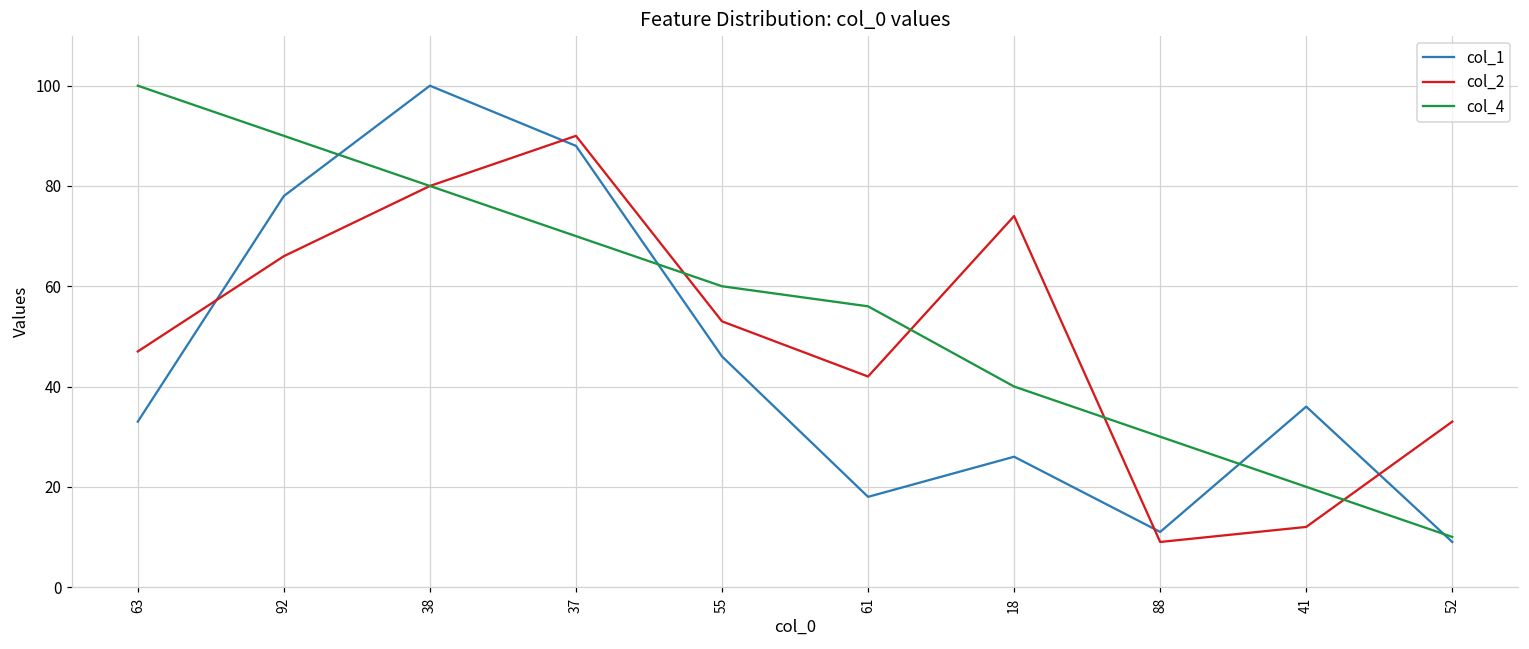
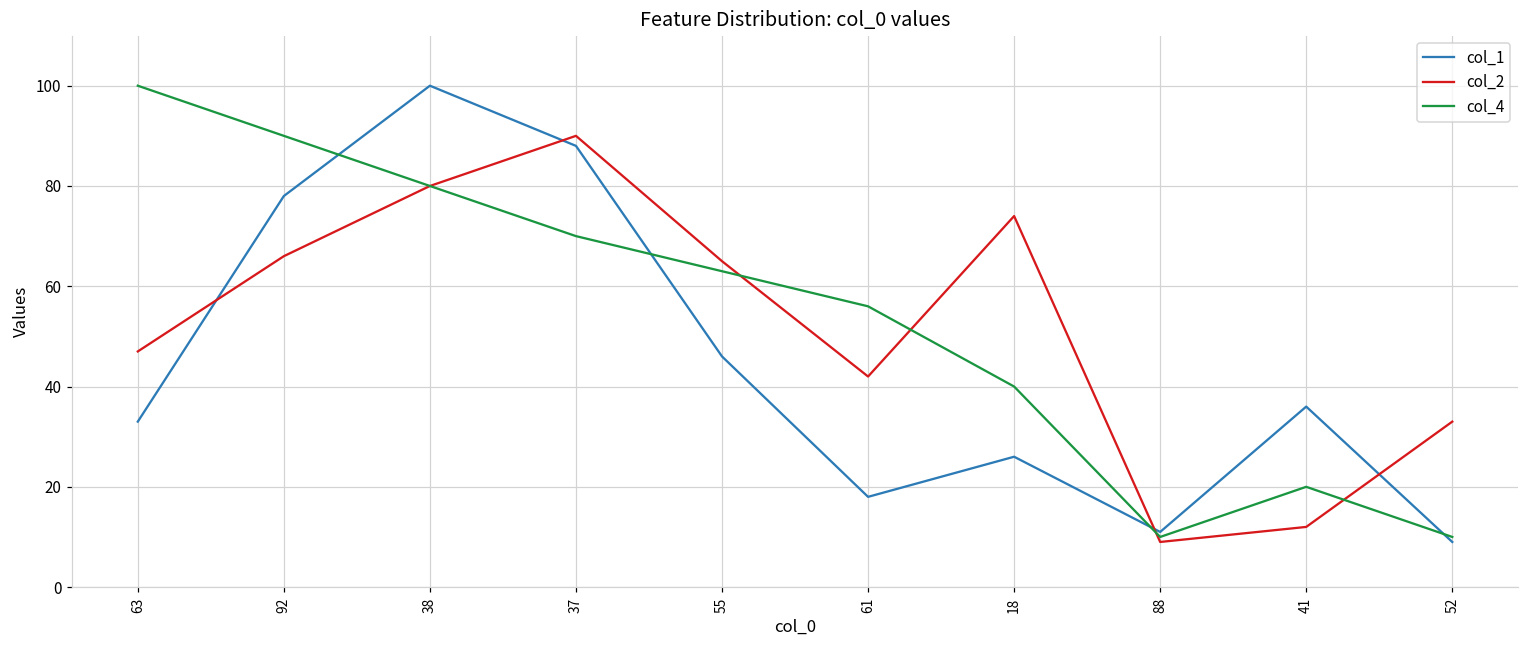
col_2, 55: 53 -> 65
col_4, 55: 60 -> 63
col_4, 88: 30 -> 10
